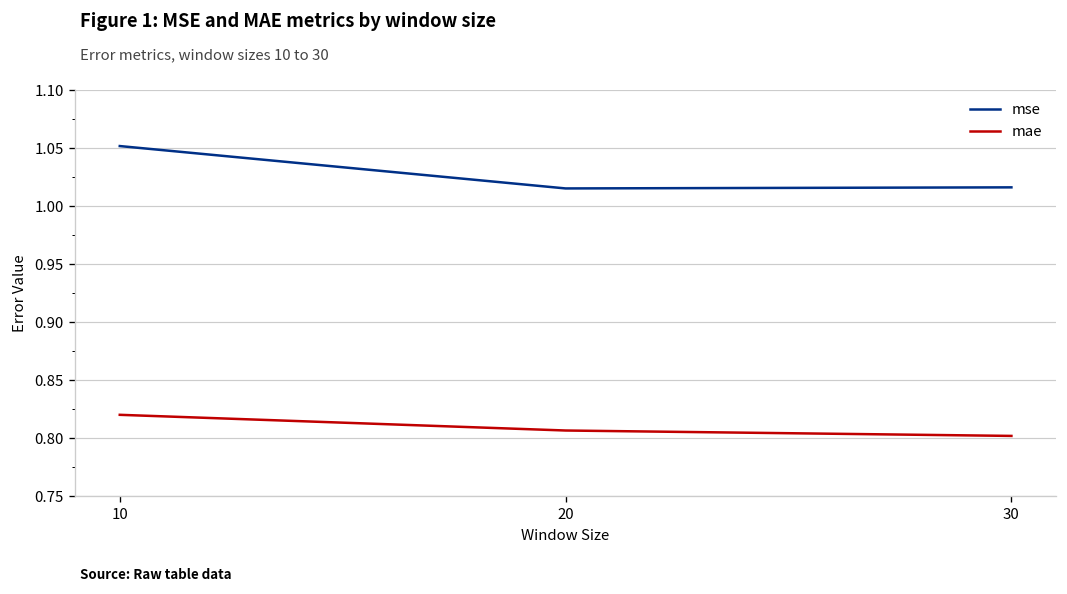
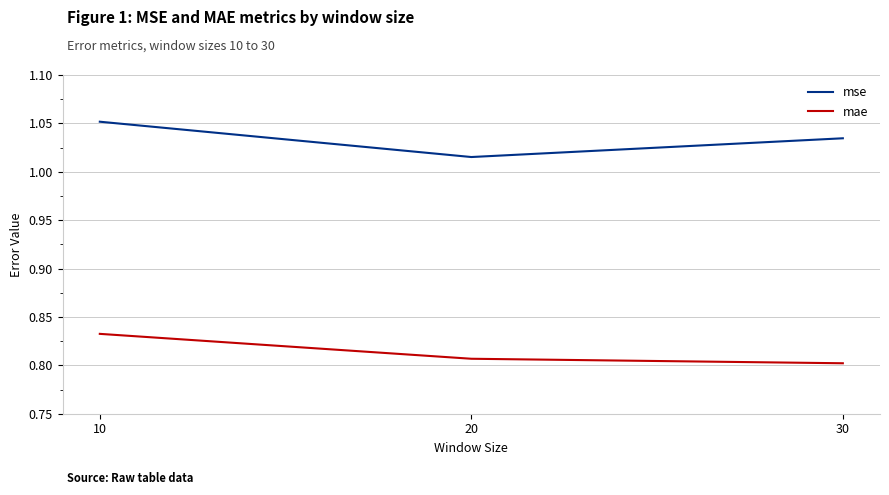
mae, 10: 0.82 -> 0.83
mse, 30: 1.02 -> 1.03
